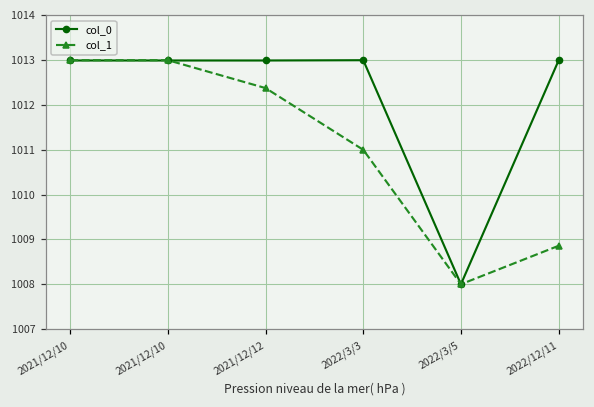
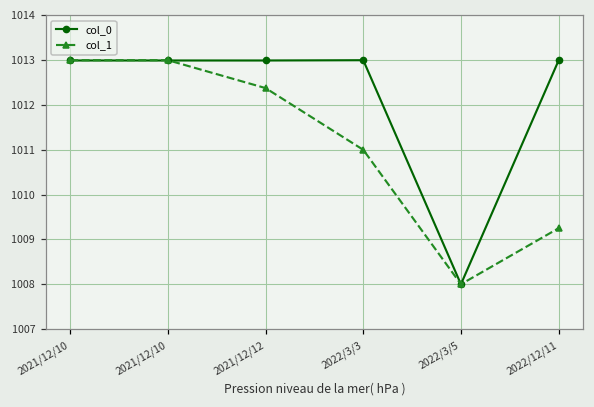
col_1, 2022/12/11: 1008.9 -> 1009.3
